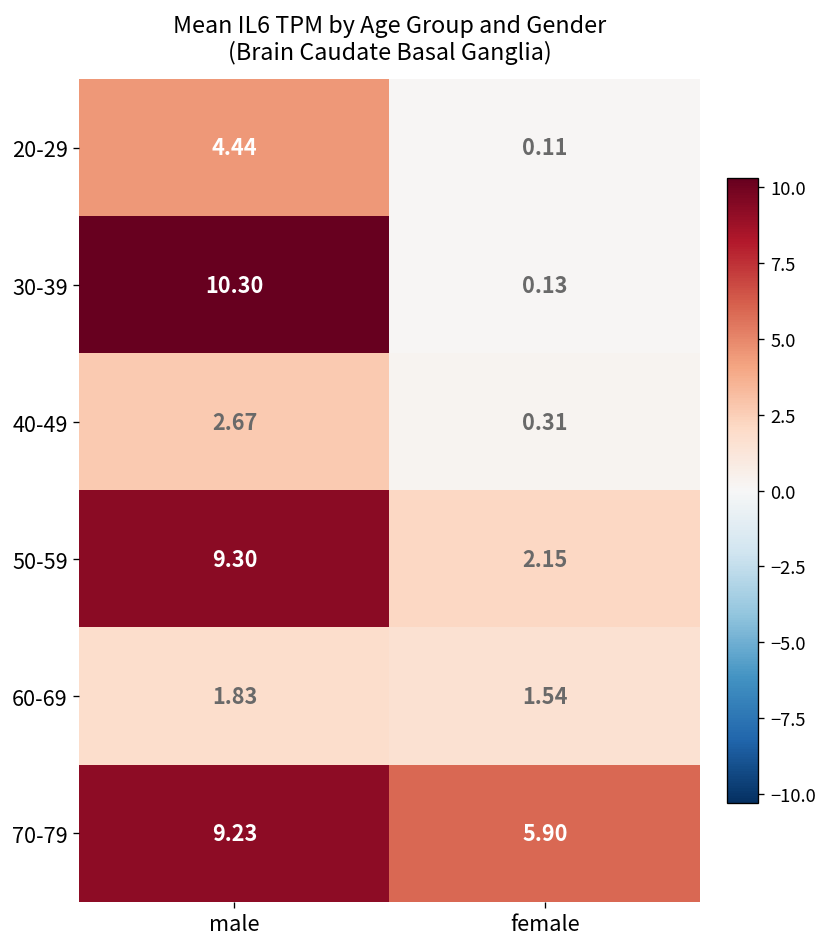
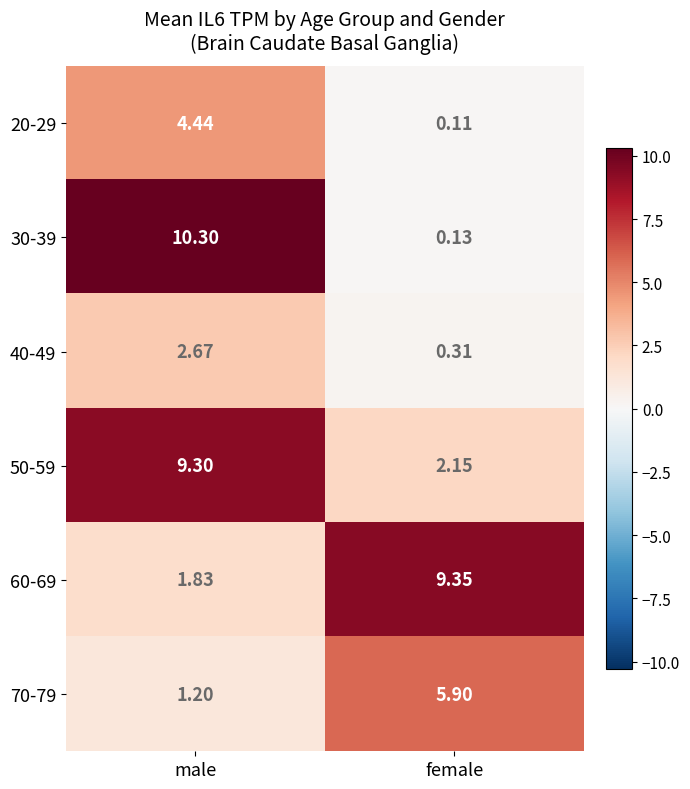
60-69, female: 1.54 -> 9.35
70-79, male: 9.23 -> 1.20
